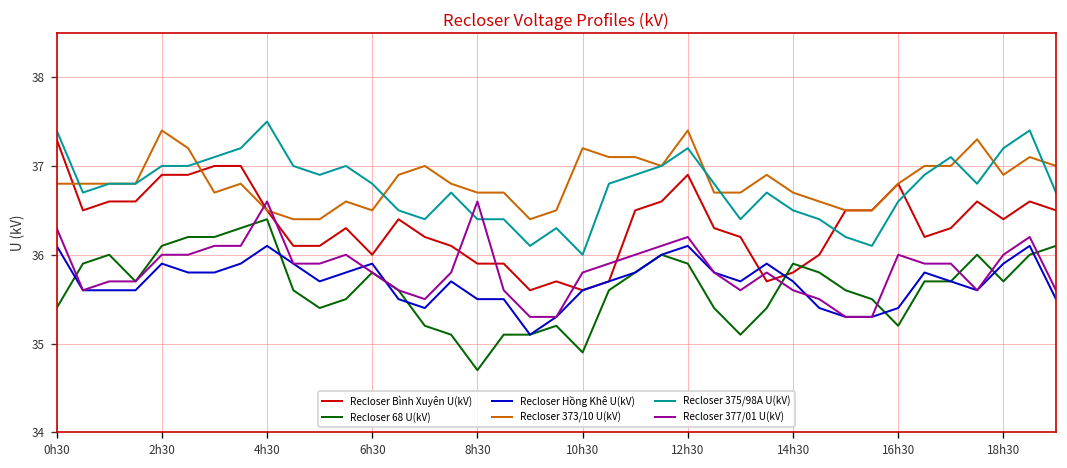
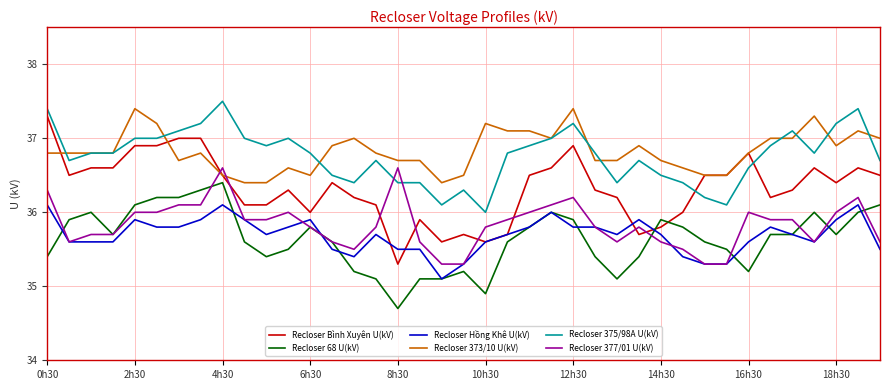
Recloser Bình Xuyên U(kV), 8h30: 35.9 -> 35.3
Recloser Hồng Khê U(kV), 12h30: 36.1 -> 35.8
Recloser Hồng Khê U(kV), 16h30: 35.4 -> 35.6
